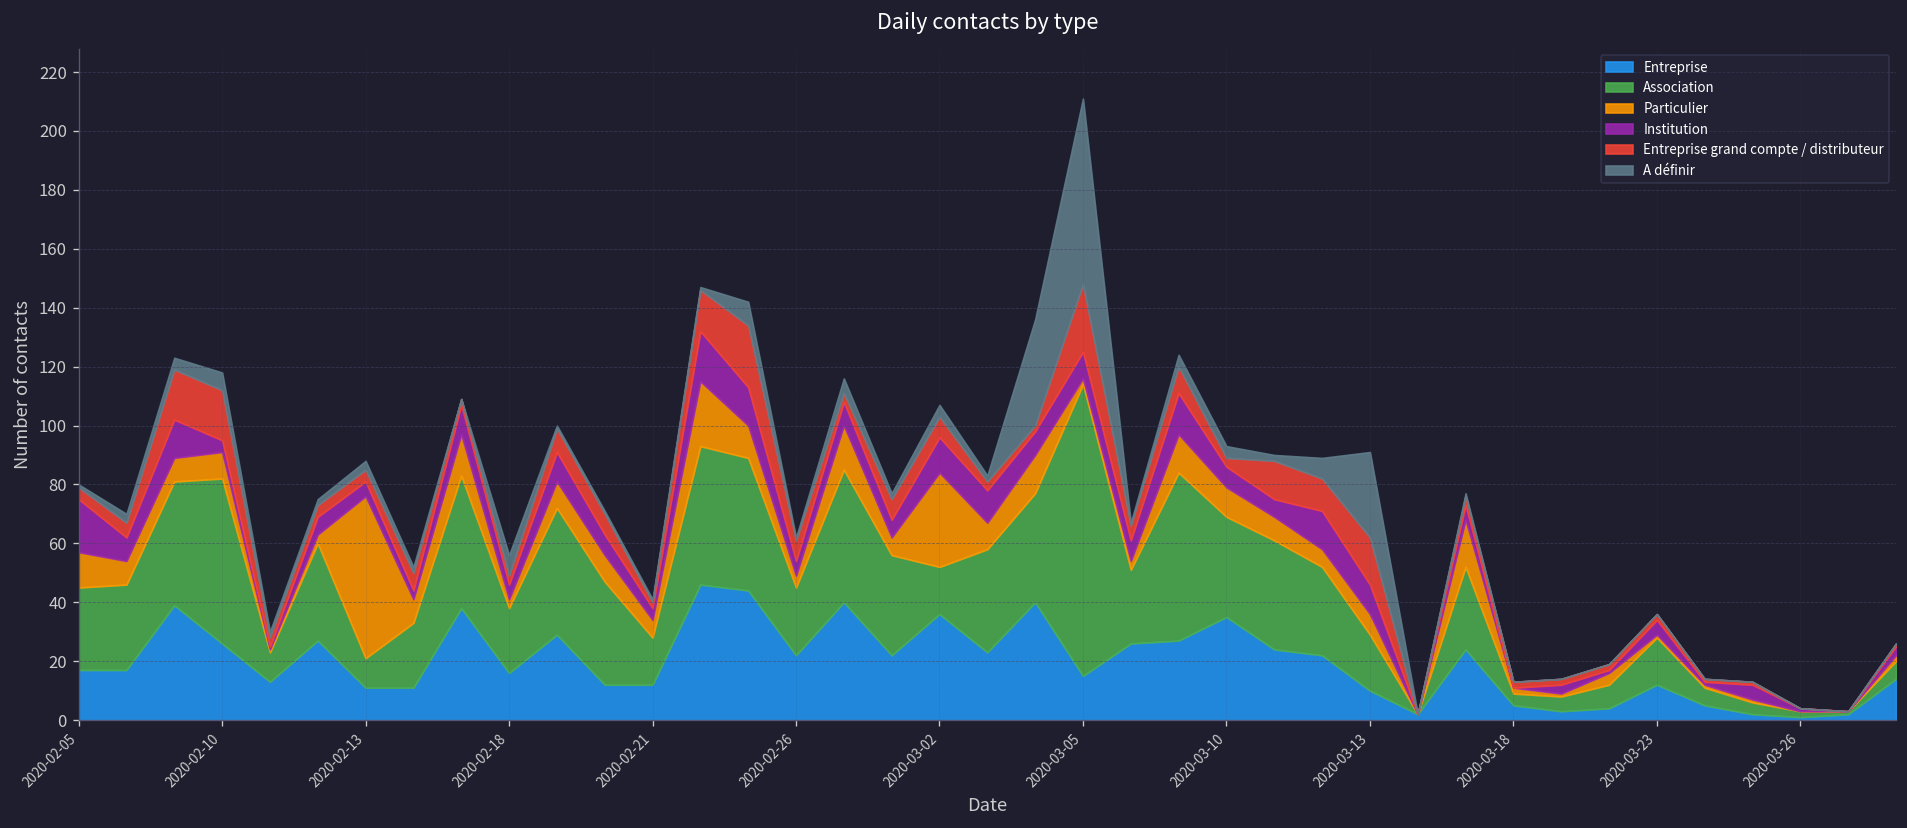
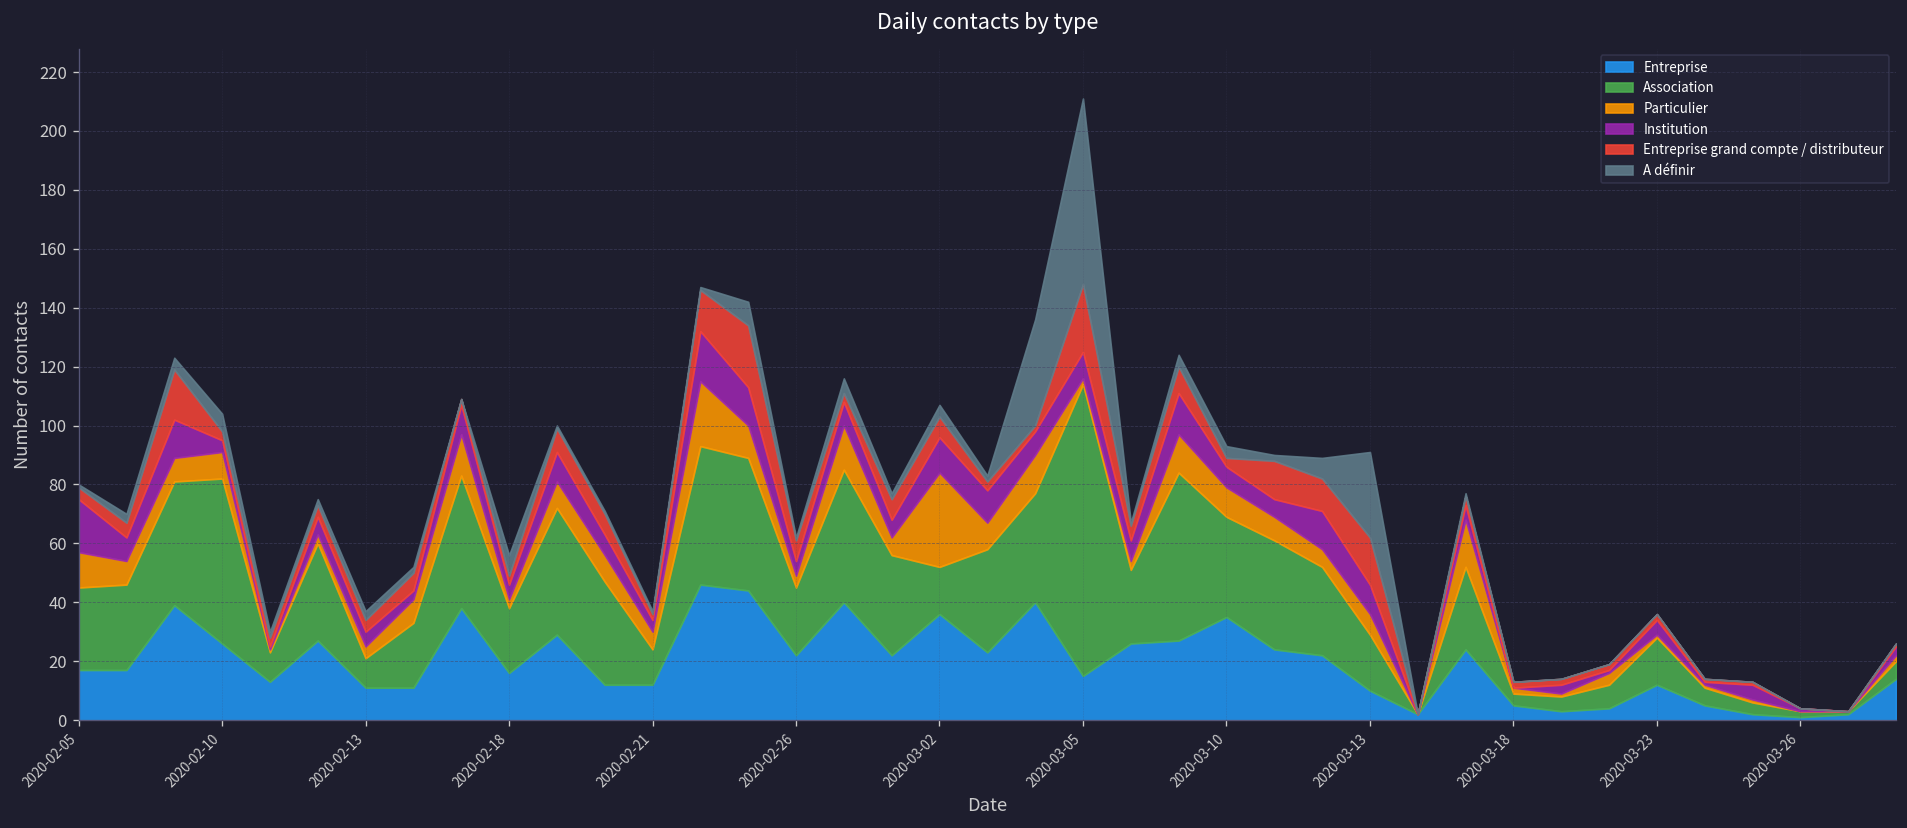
Entreprise grand compte / distributeur, 2020-02-10: 17 -> 3
Particulier, 2020-02-13: 55 -> 4
Association, 2020-02-21: 16 -> 12
